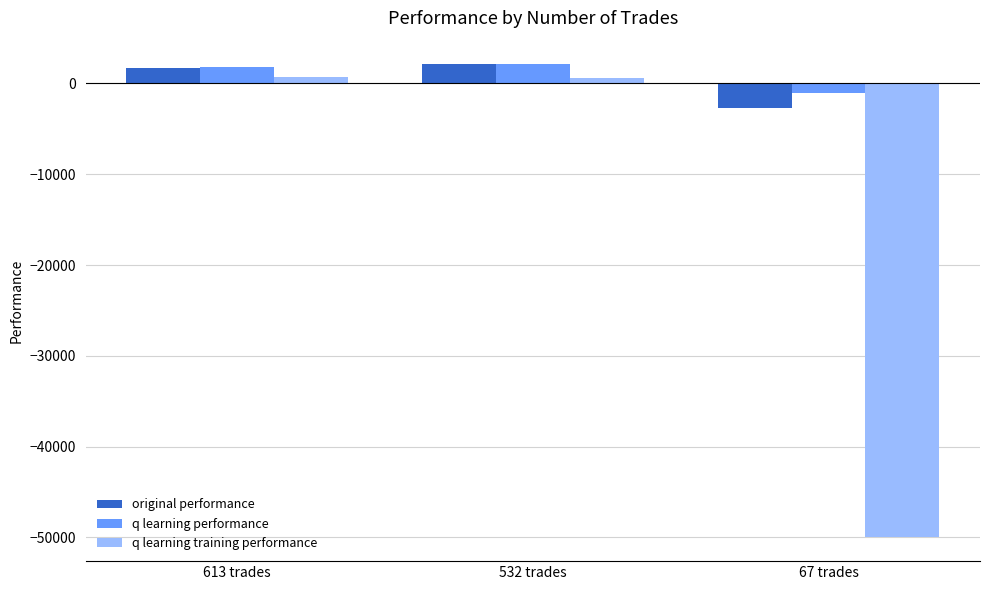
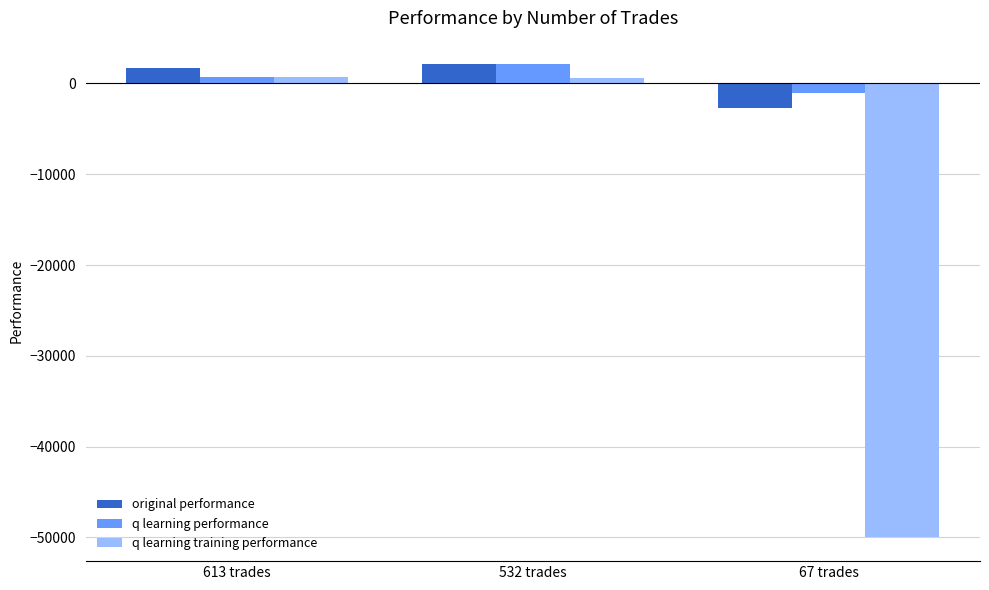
q learning performance, 613 trades: 2000 -> 1000
